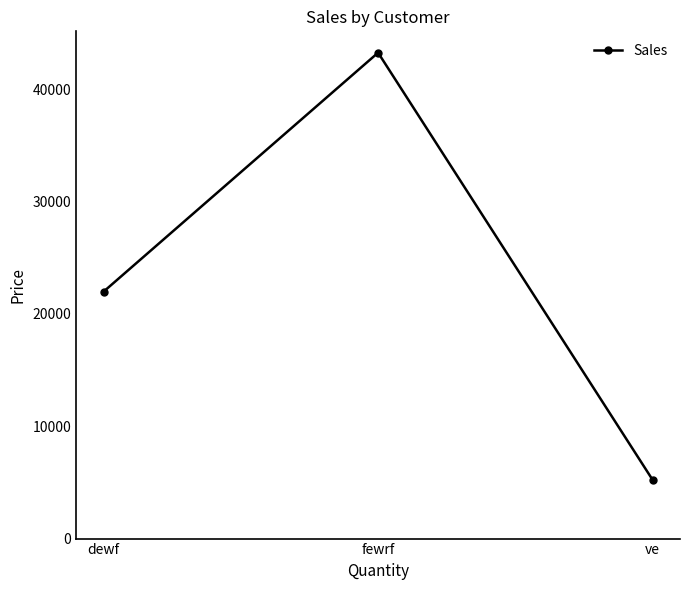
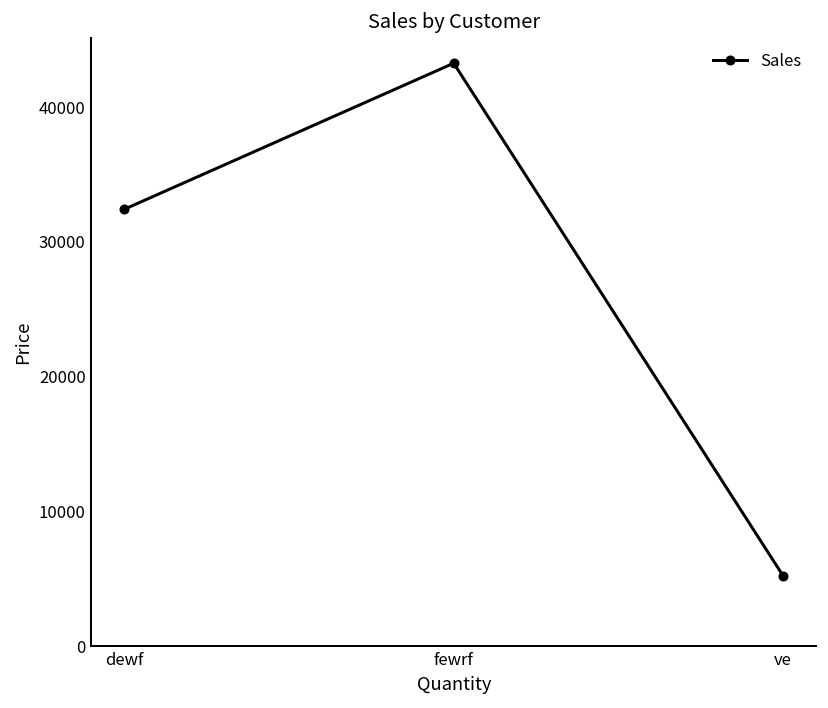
dewf: 22000 -> 32400
